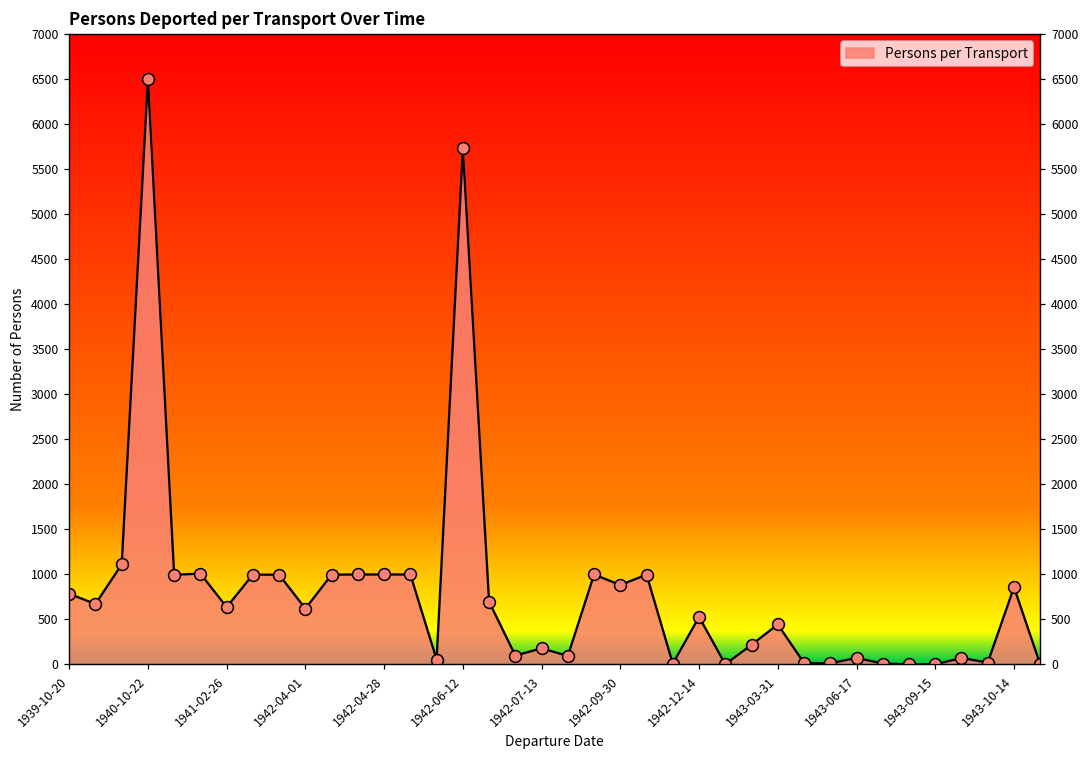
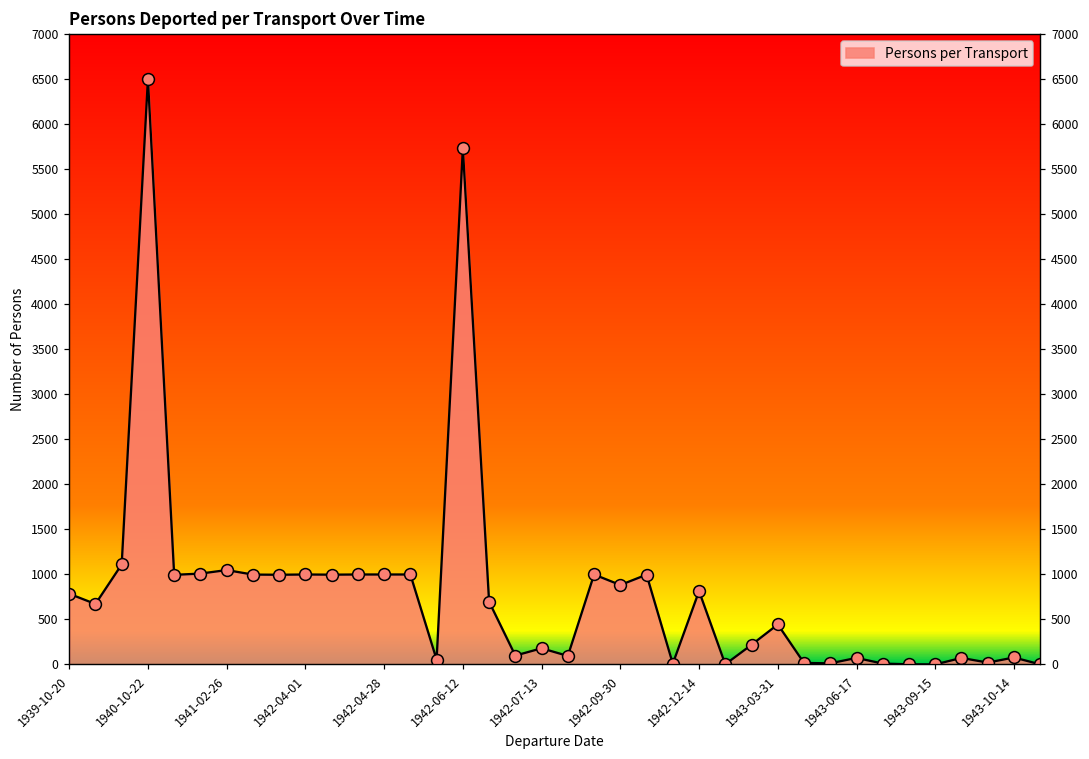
1941-02-26: 600 -> 1000
1942-04-01: 600 -> 1000
1942-12-14: 500 -> 800
1943-10-14: 900 -> 100
